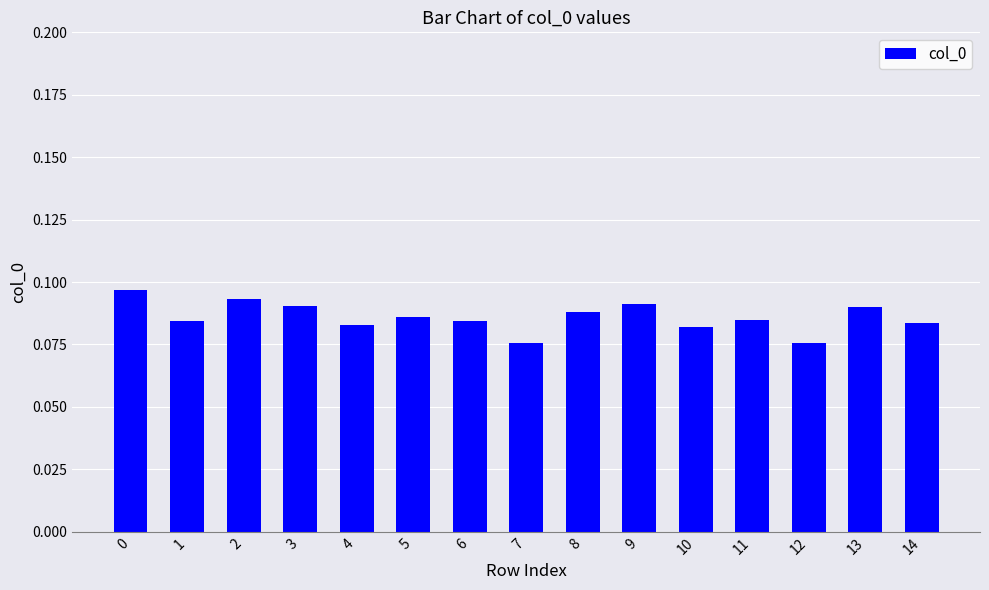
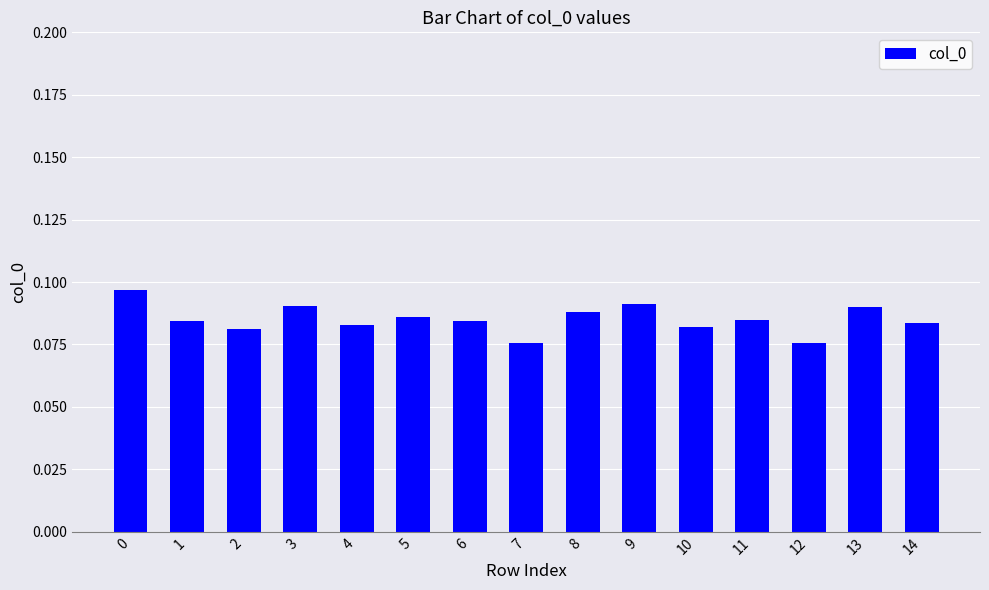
2: 0.093 -> 0.081
